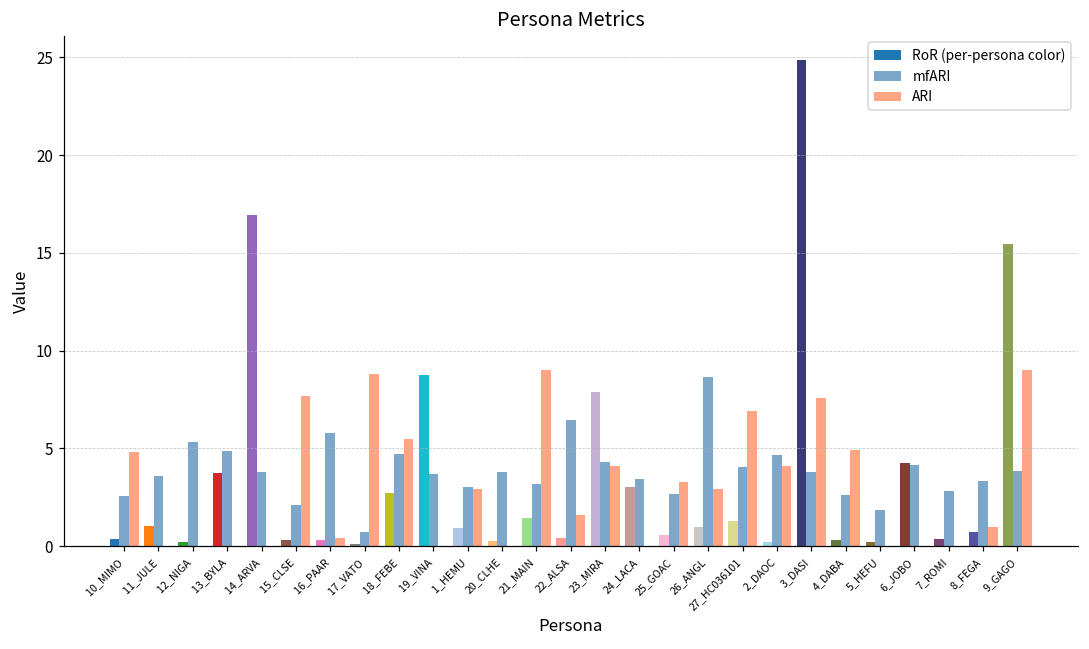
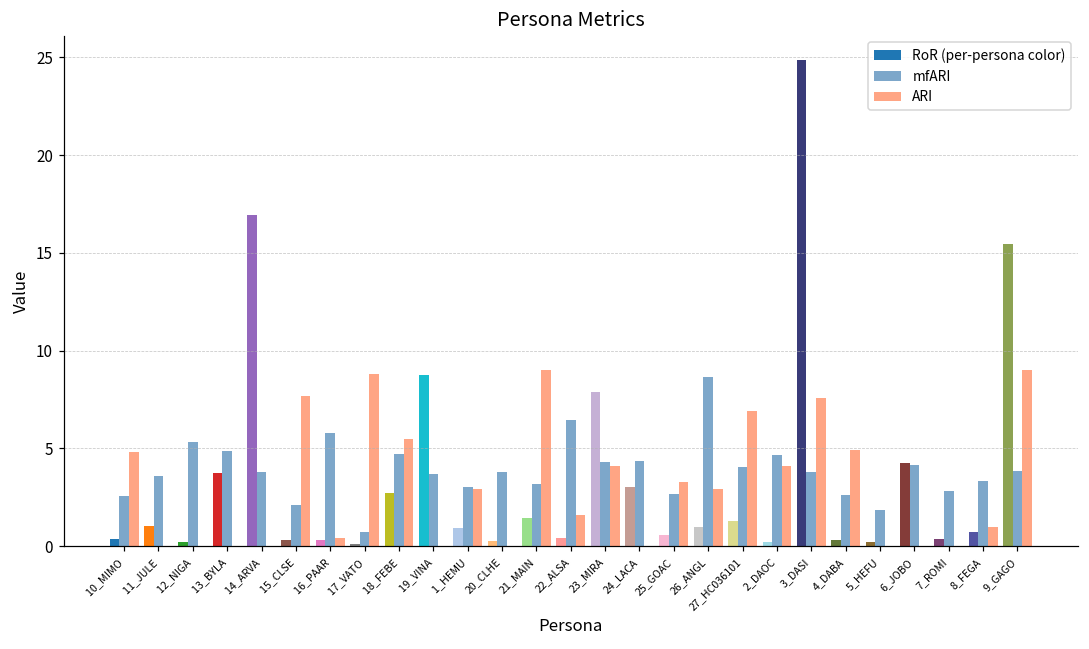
24_LACA: 3.4 -> 4.3
